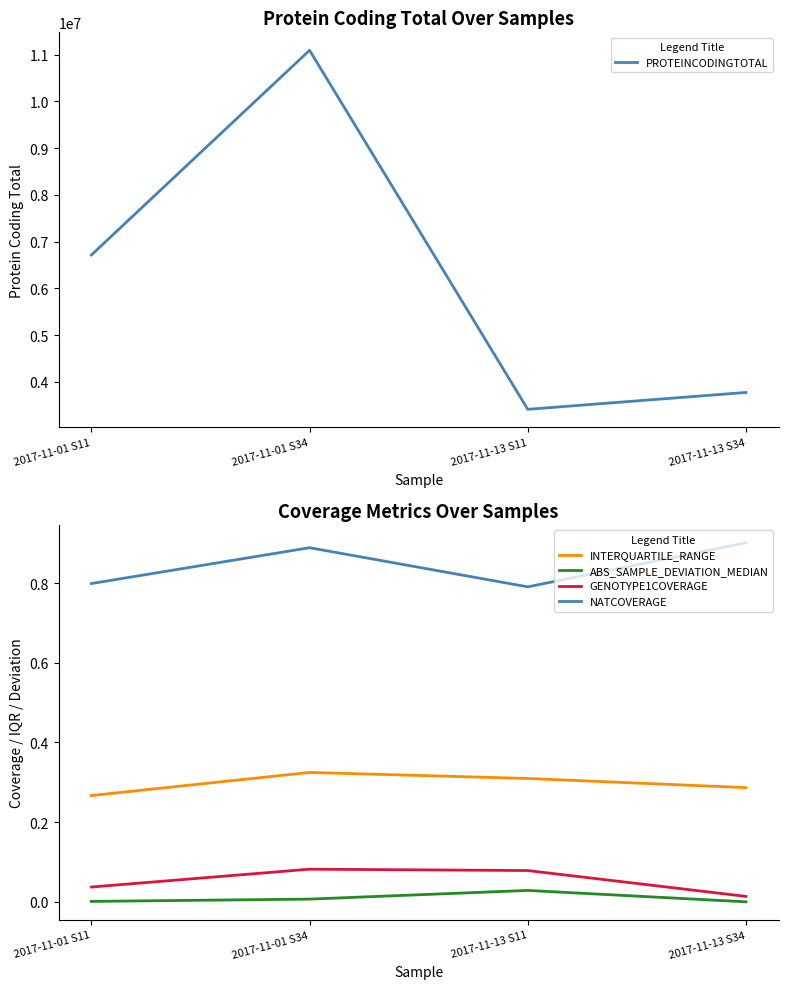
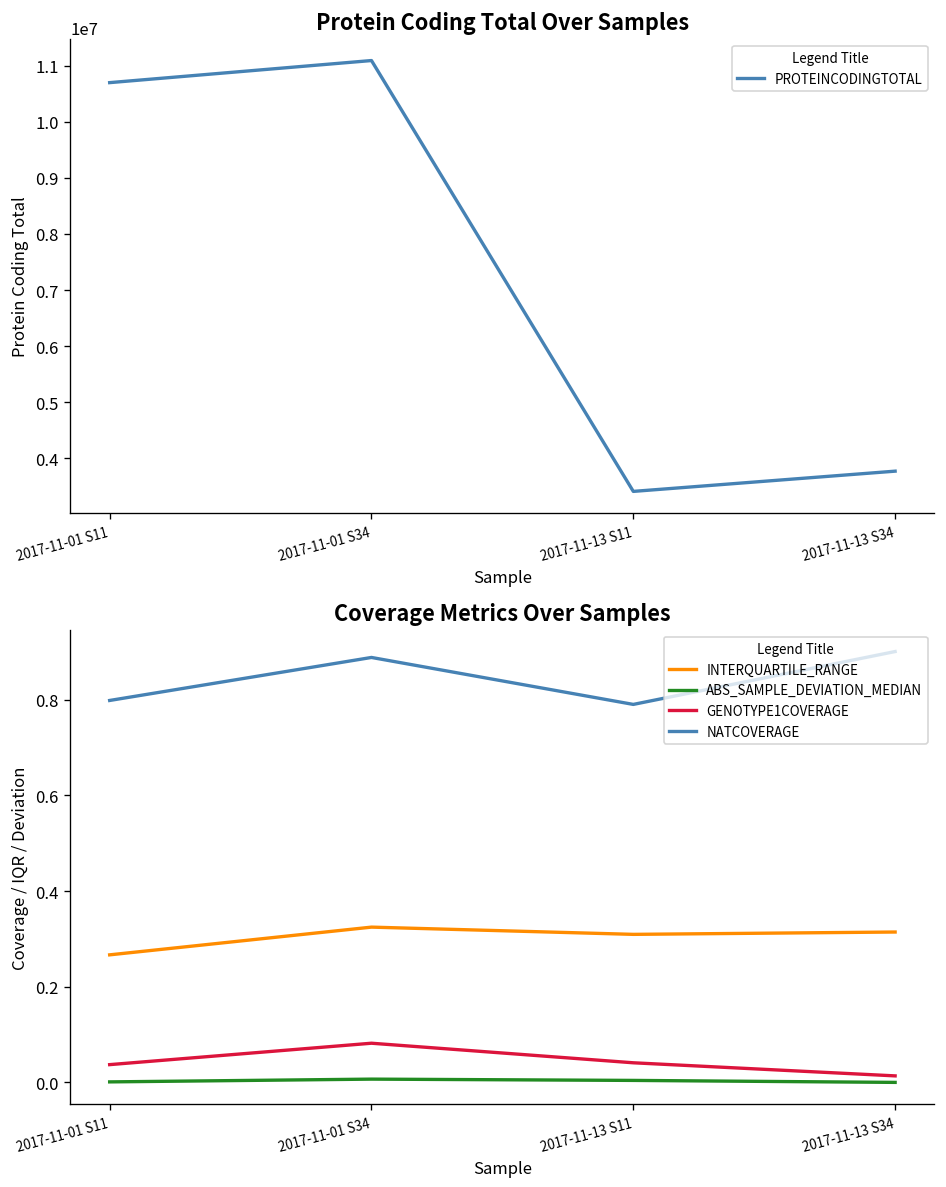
Protein Coding Total Over Samples, 2017-11-01 S11: 6700000 -> 10700000
Coverage Metrics Over Samples, ABS_SAMPLE_DEVIATION_MEDIAN, 2017-11-13 S11: 0.03 -> 0.00
Coverage Metrics Over Samples, GENOTYPE1COVERAGE, 2017-11-13 S11: 0.08 -> 0.04
Coverage Metrics Over Samples, INTERQUARTILE_RANGE, 2017-11-13 S34: 0.29 -> 0.31
